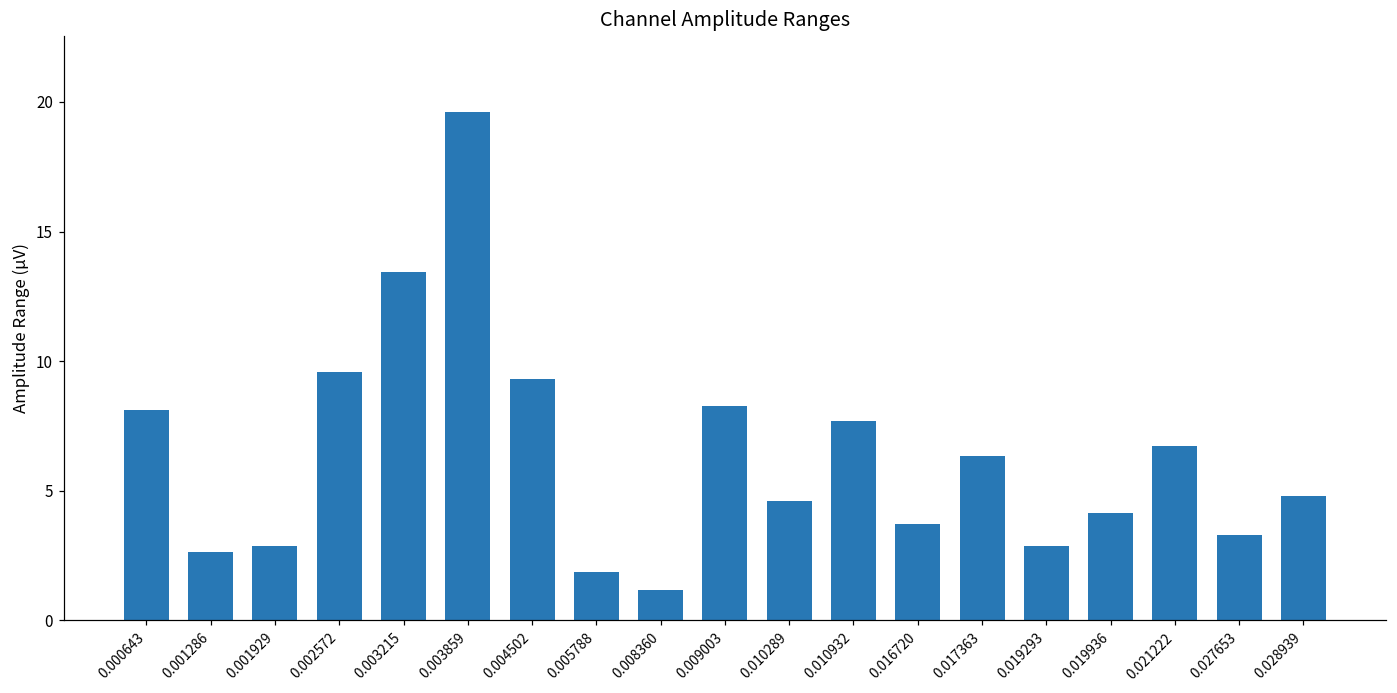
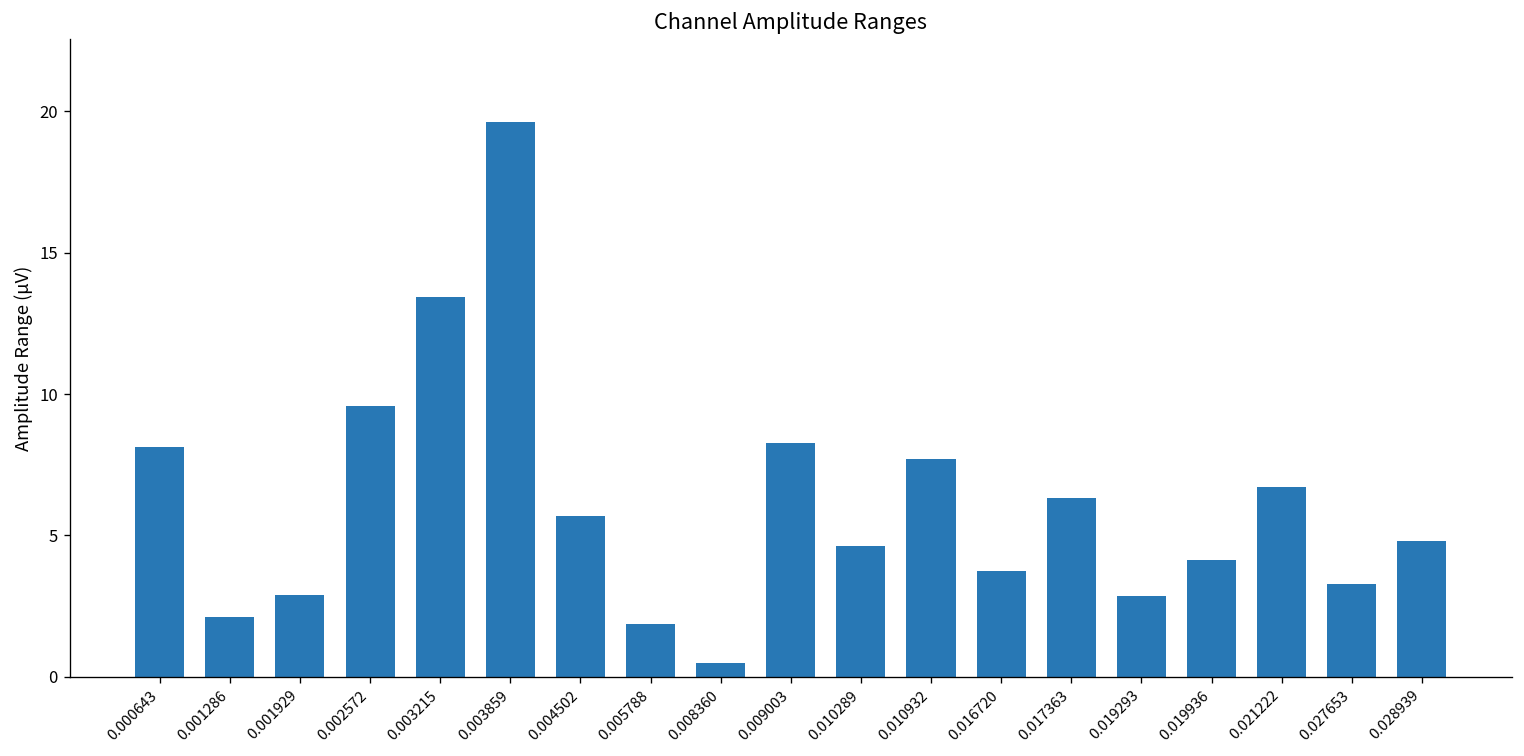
0.001286: 2.6 -> 2.1
0.004502: 9.3 -> 5.7
0.008360: 1.2 -> 0.5
